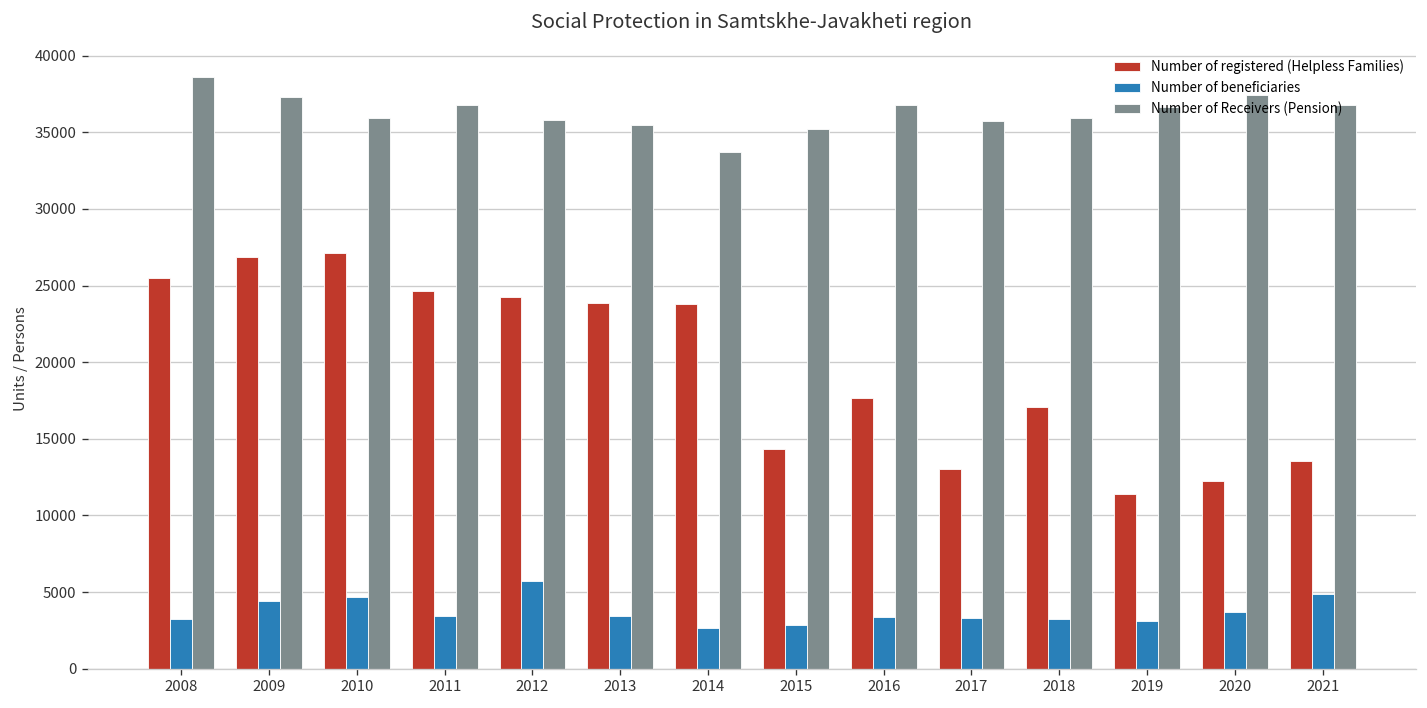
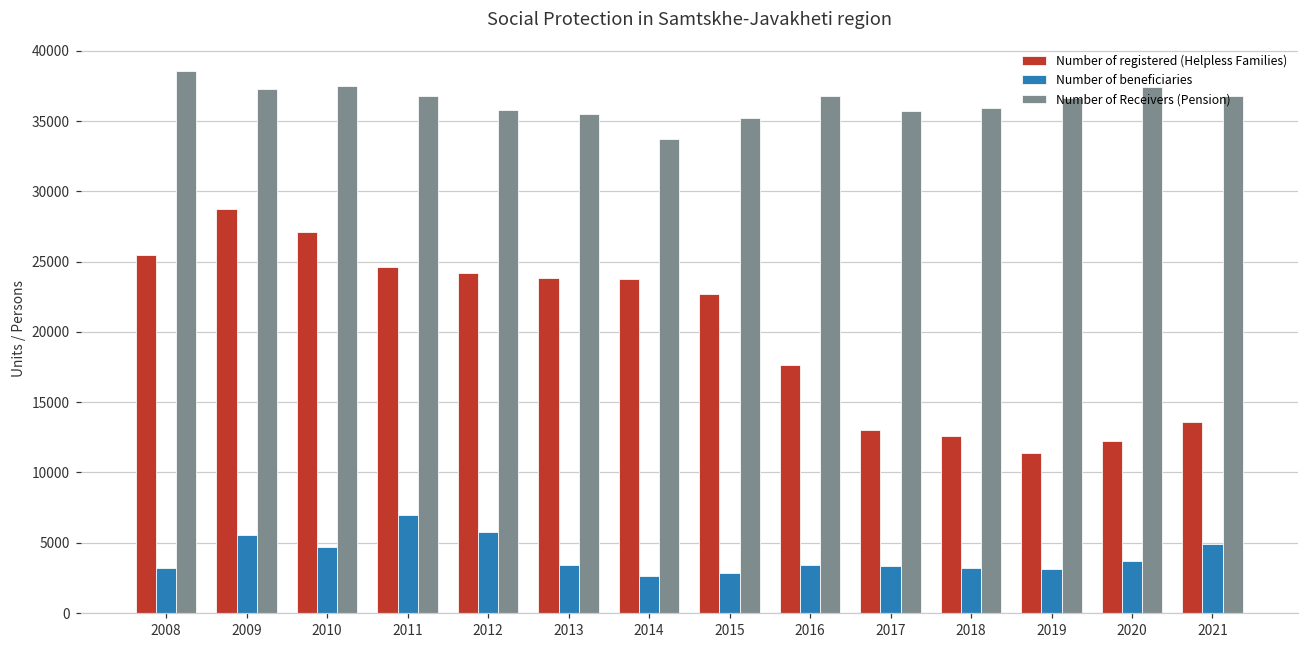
Number of registered (Helpless Families), 2009: 26800 -> 28700
Number of beneficiaries, 2009: 4400 -> 5500
Number of Receivers (Pension), 2010: 35900 -> 37500
Number of beneficiaries, 2011: 3400 -> 7000
Number of registered (Helpless Families), 2015: 14300 -> 22700
Number of registered (Helpless Families), 2018: 17100 -> 12600
